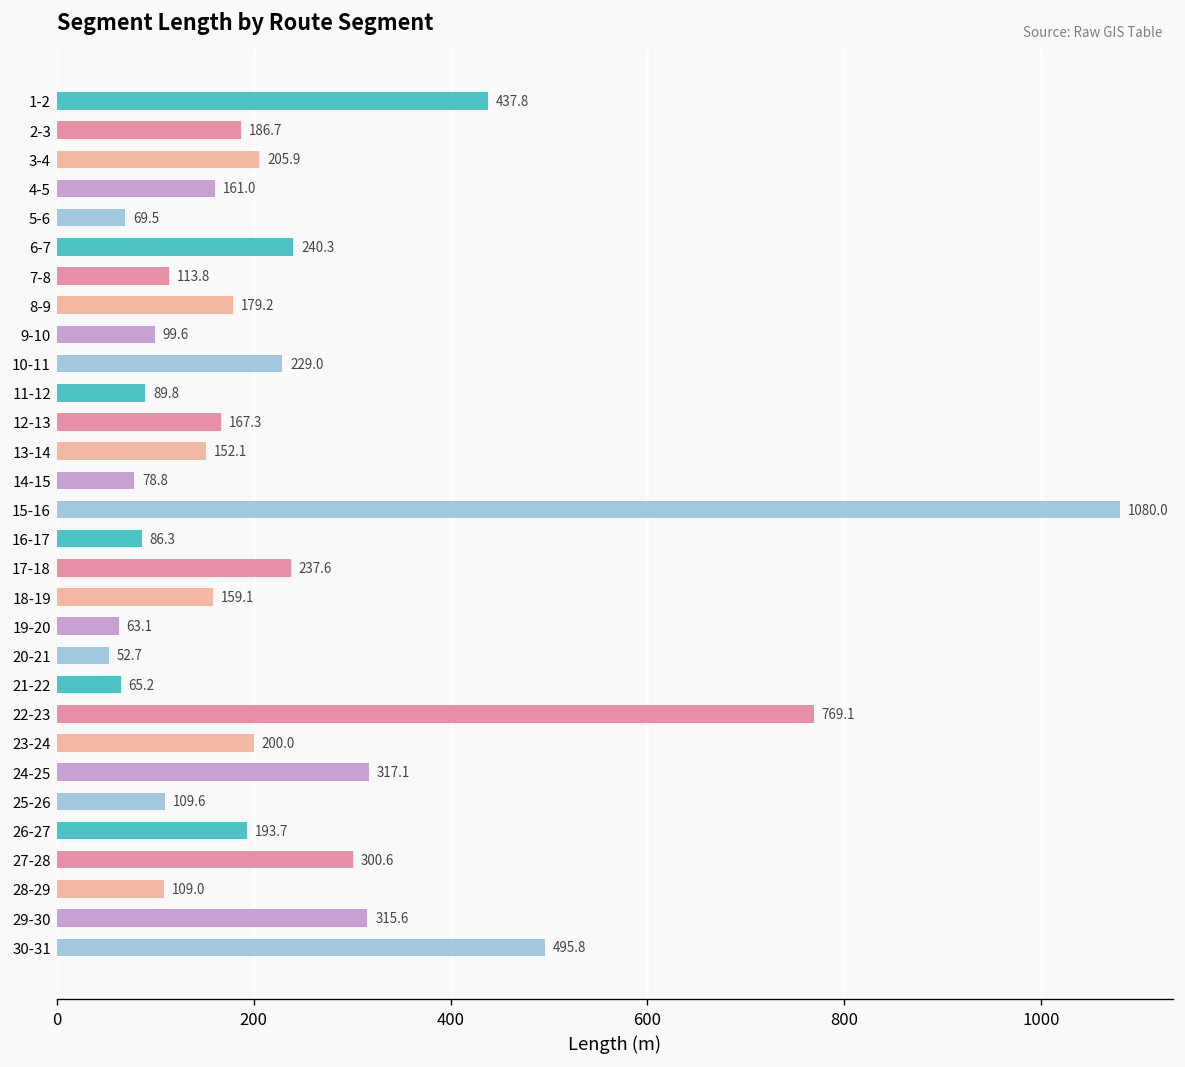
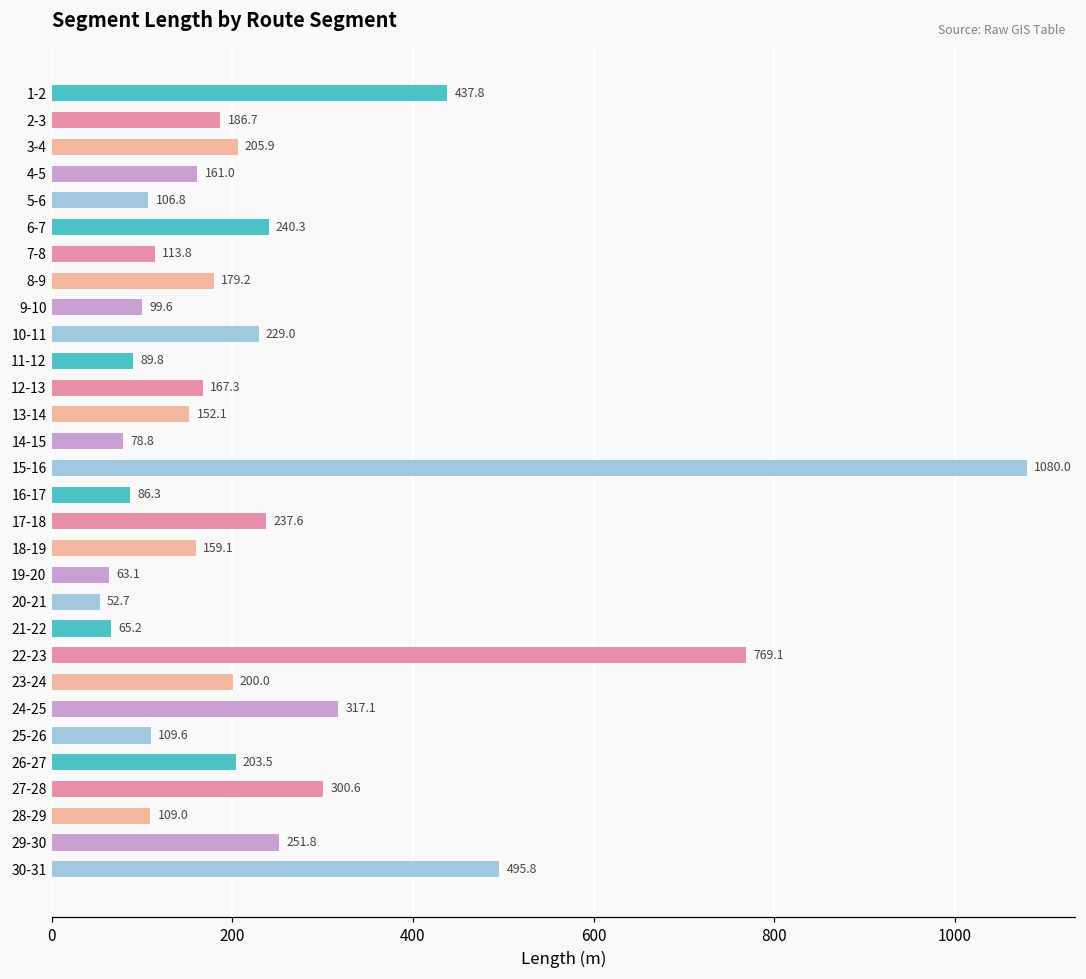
5-6: 69.5 -> 106.8
26-27: 193.7 -> 203.5
29-30: 315.6 -> 251.8
